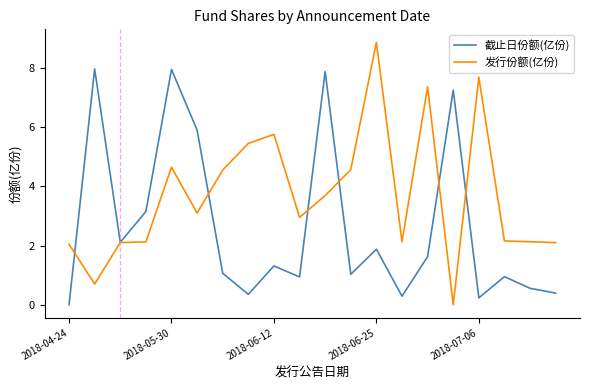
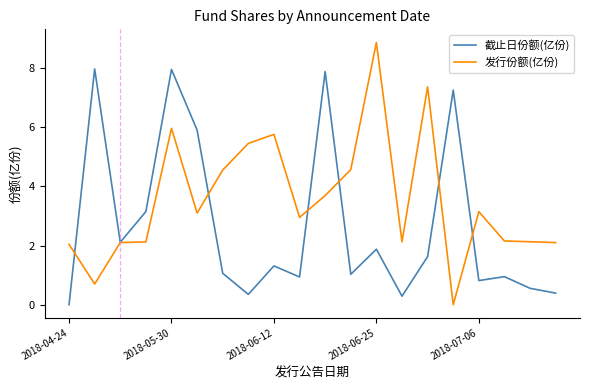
发行份额(亿份), 2018-05-30: 4.7 -> 6.0
截止日份额(亿份), 2018-07-06: 0.2 -> 0.8
发行份额(亿份), 2018-07-06: 7.7 -> 3.1
